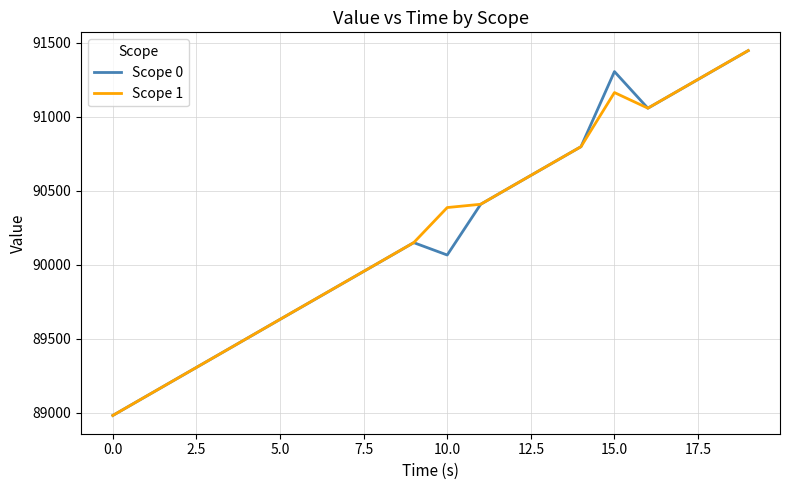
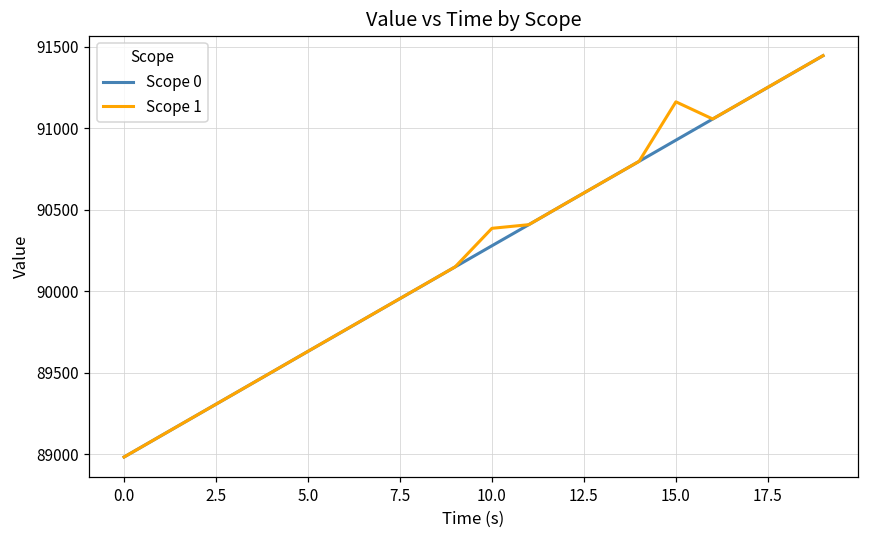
Scope 0, 10.0: 90070 -> 90280
Scope 0, 15.0: 91300 -> 90930
